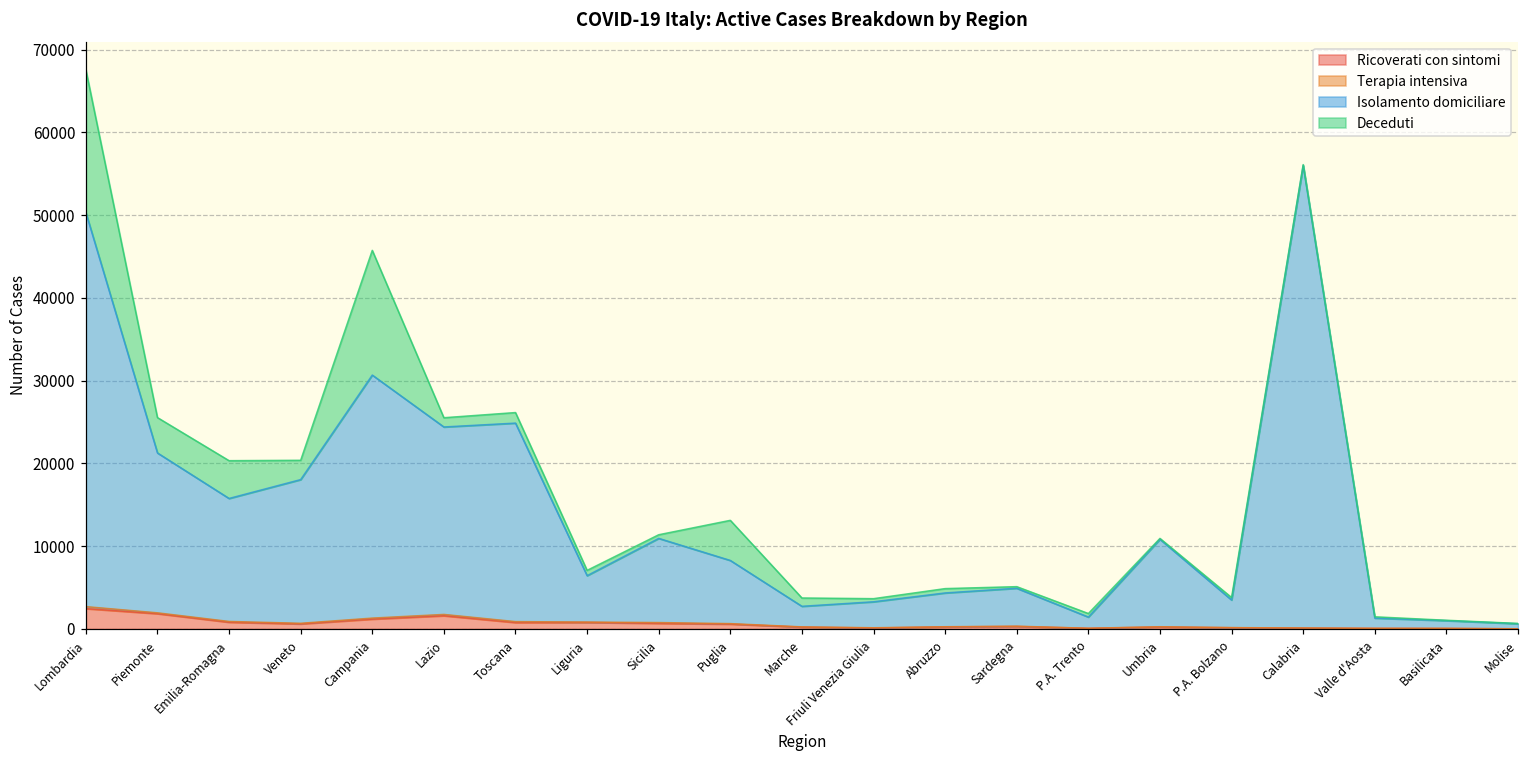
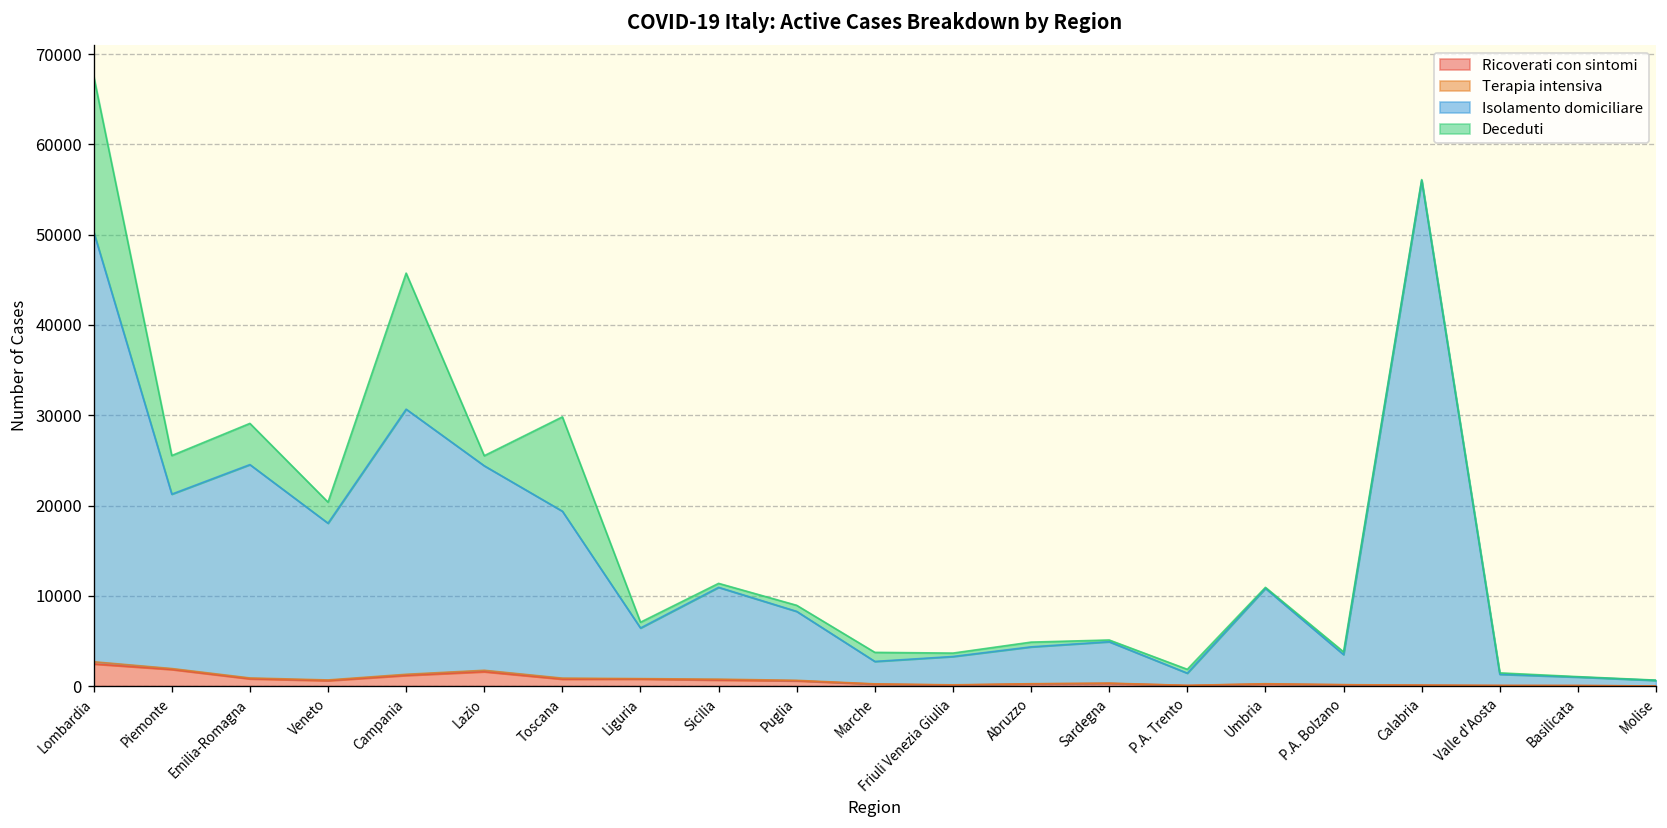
Isolamento domiciliare, Emilia-Romagna: 15000 -> 24000
Isolamento domiciliare, Toscana: 24000 -> 18000
Deceduti, Toscana: 1000 -> 10000
Deceduti, Puglia: 5000 -> 1000
